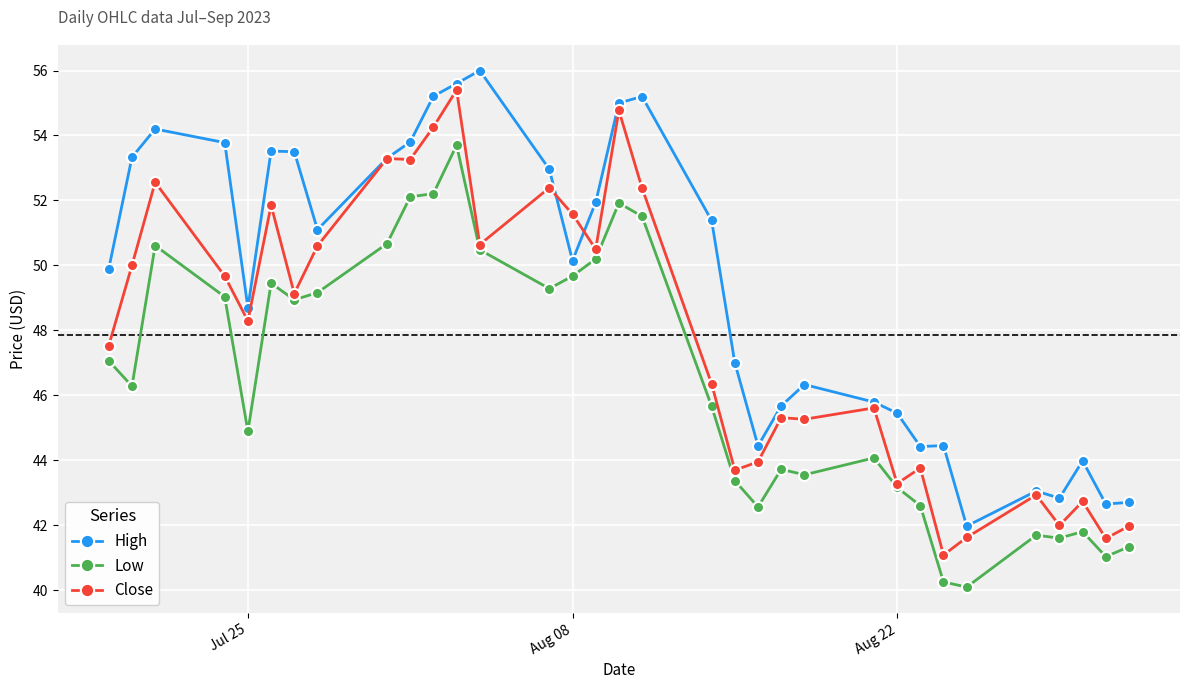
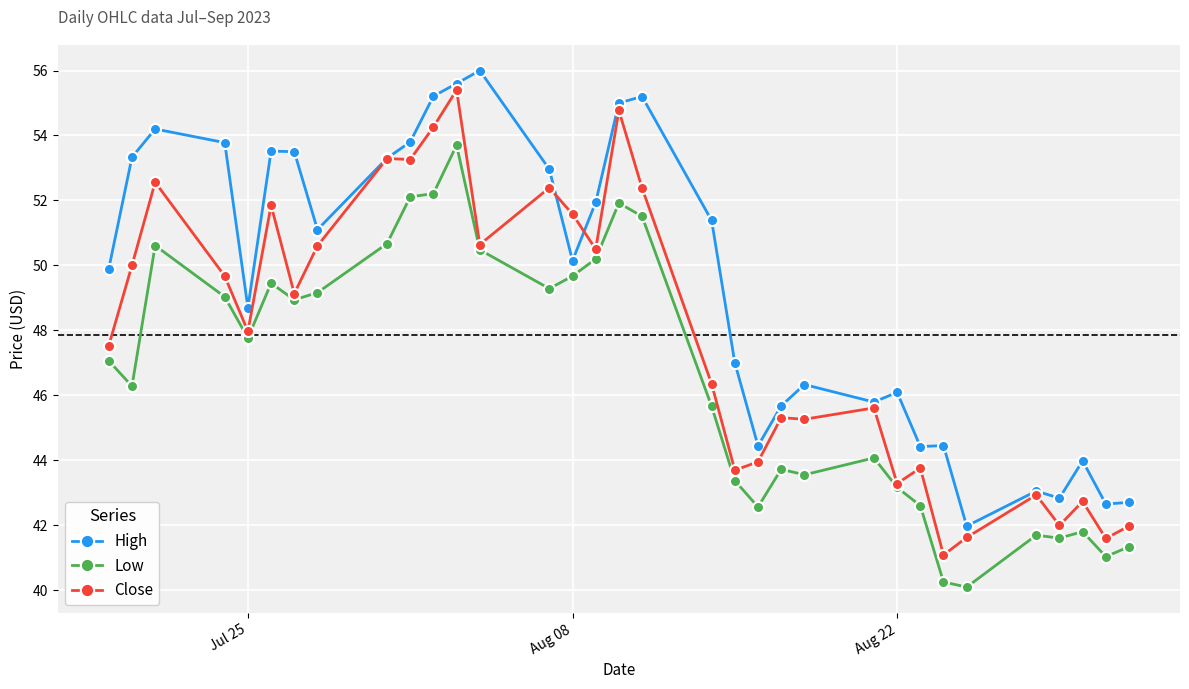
Low, Jul 25: 44.9 -> 47.8
Close, Jul 25: 48.3 -> 48.0
High, Aug 22: 45.4 -> 46.1
